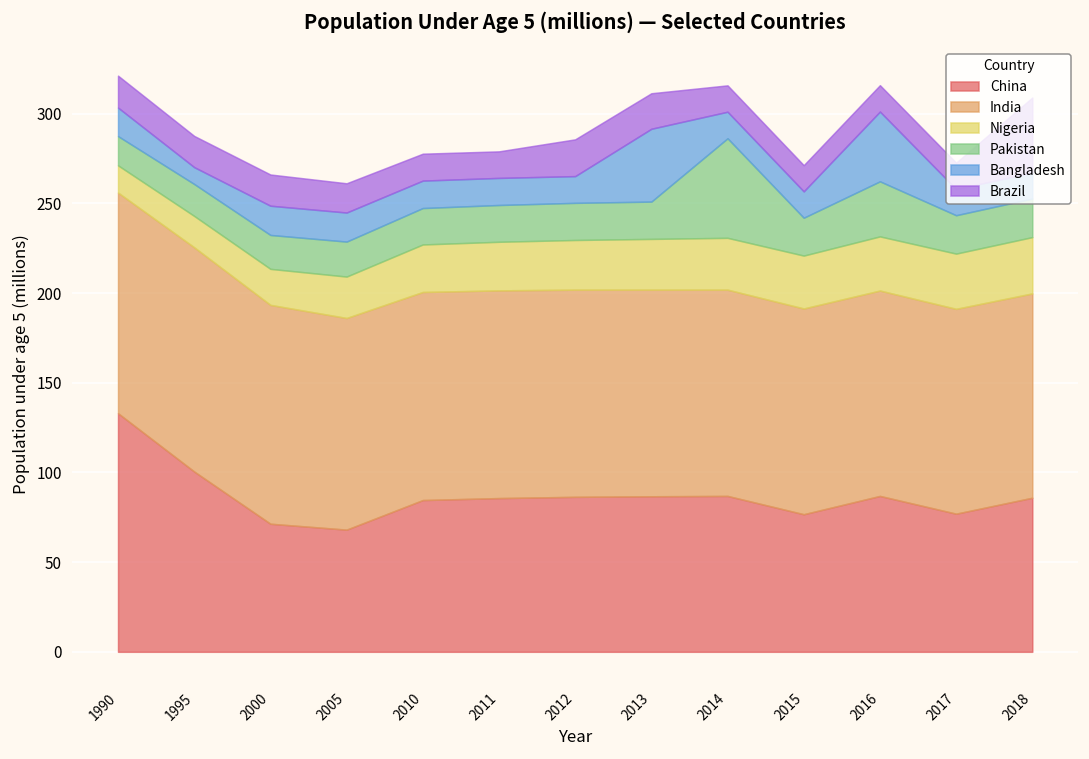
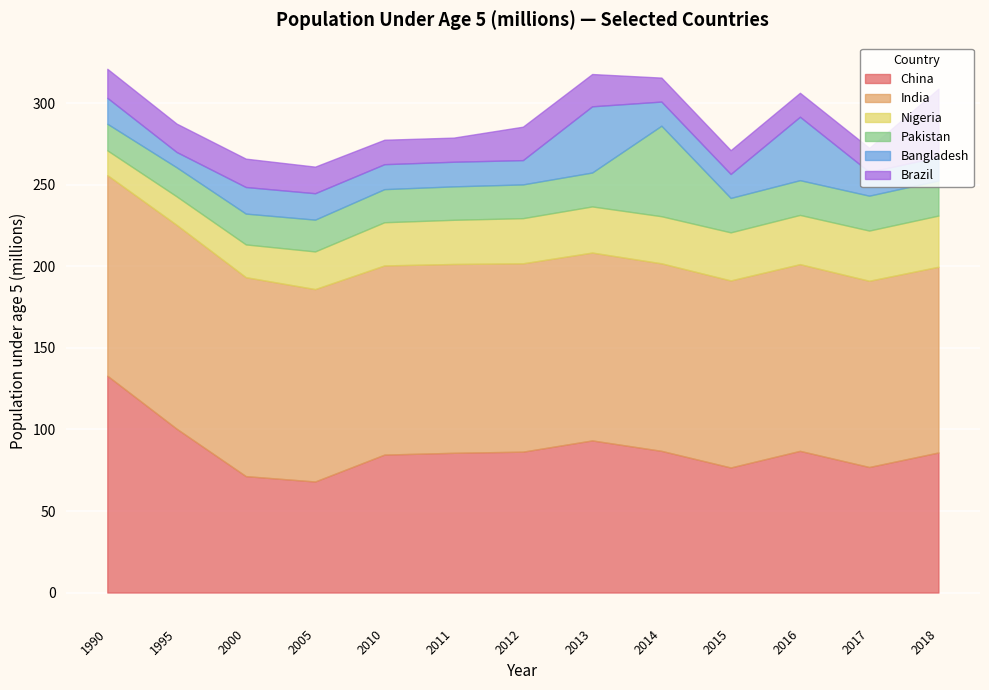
China, 2013: 87 -> 93
Pakistan, 2016: 31 -> 21
